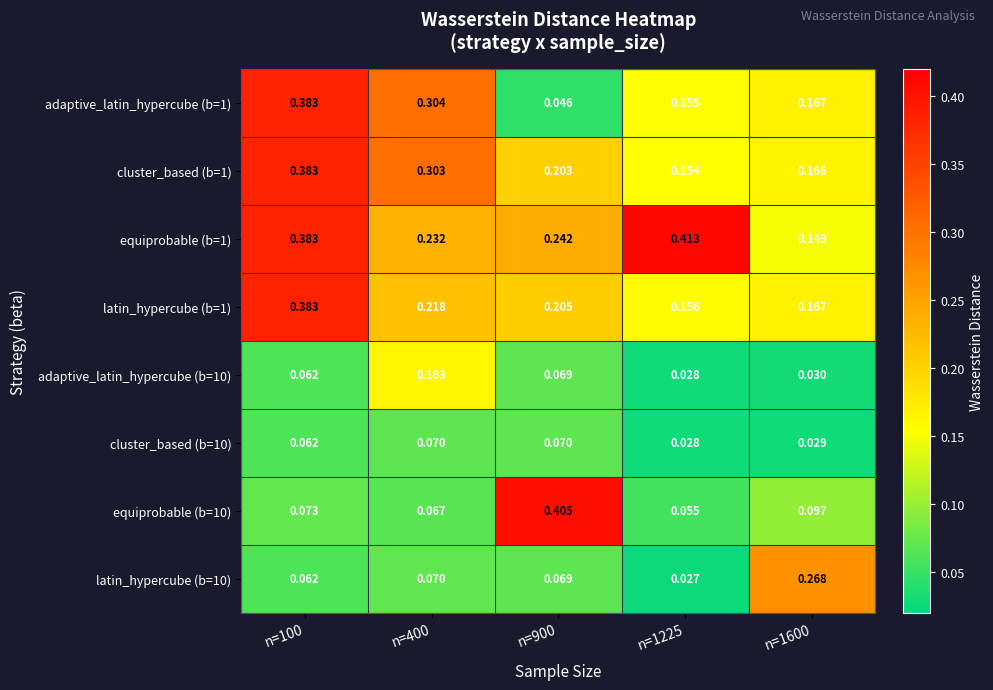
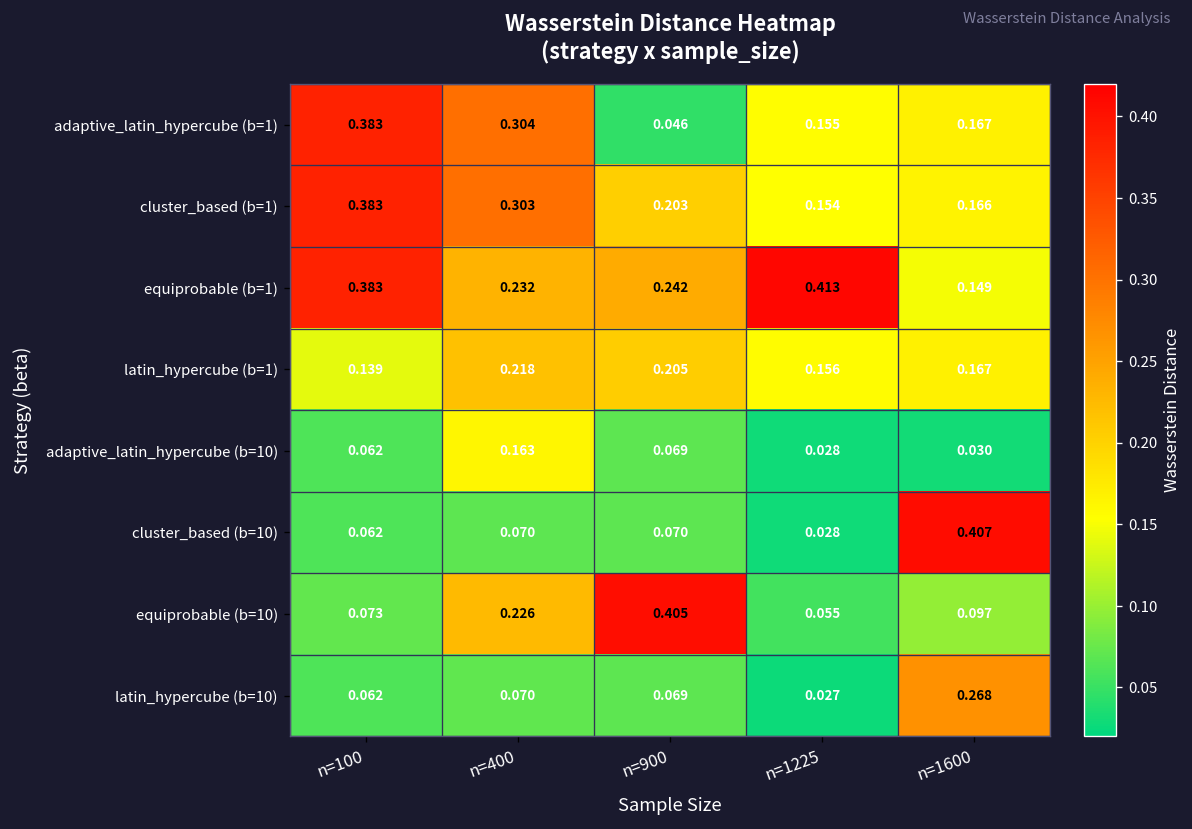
latin_hypercube (b=1), n=100: 0.383 -> 0.139
cluster_based (b=10), n=1600: 0.029 -> 0.407
equiprobable (b=10), n=400: 0.067 -> 0.226
